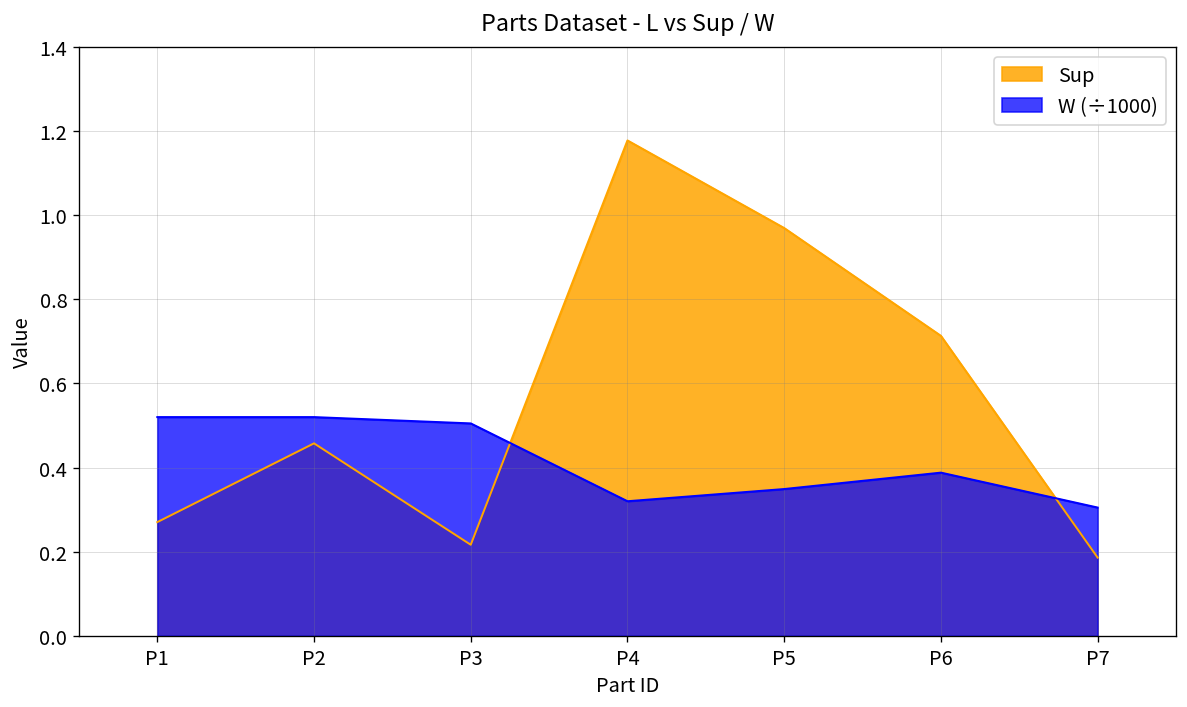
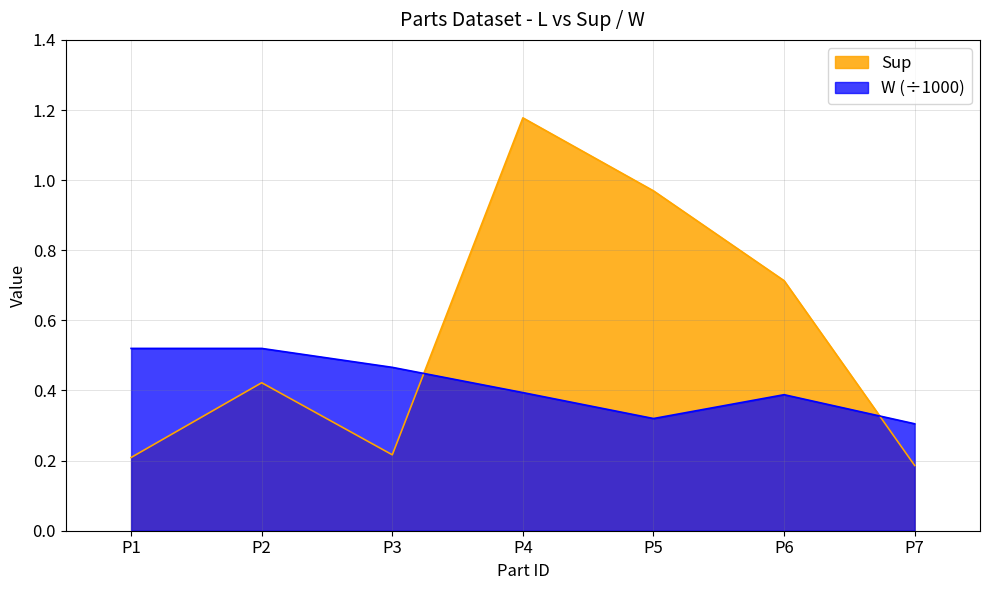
Sup, P1: 0.27 -> 0.21
Sup, P2: 0.46 -> 0.42
W (÷1000), P3: 0.51 -> 0.47
W (÷1000), P4: 0.32 -> 0.39
W (÷1000), P5: 0.35 -> 0.32
